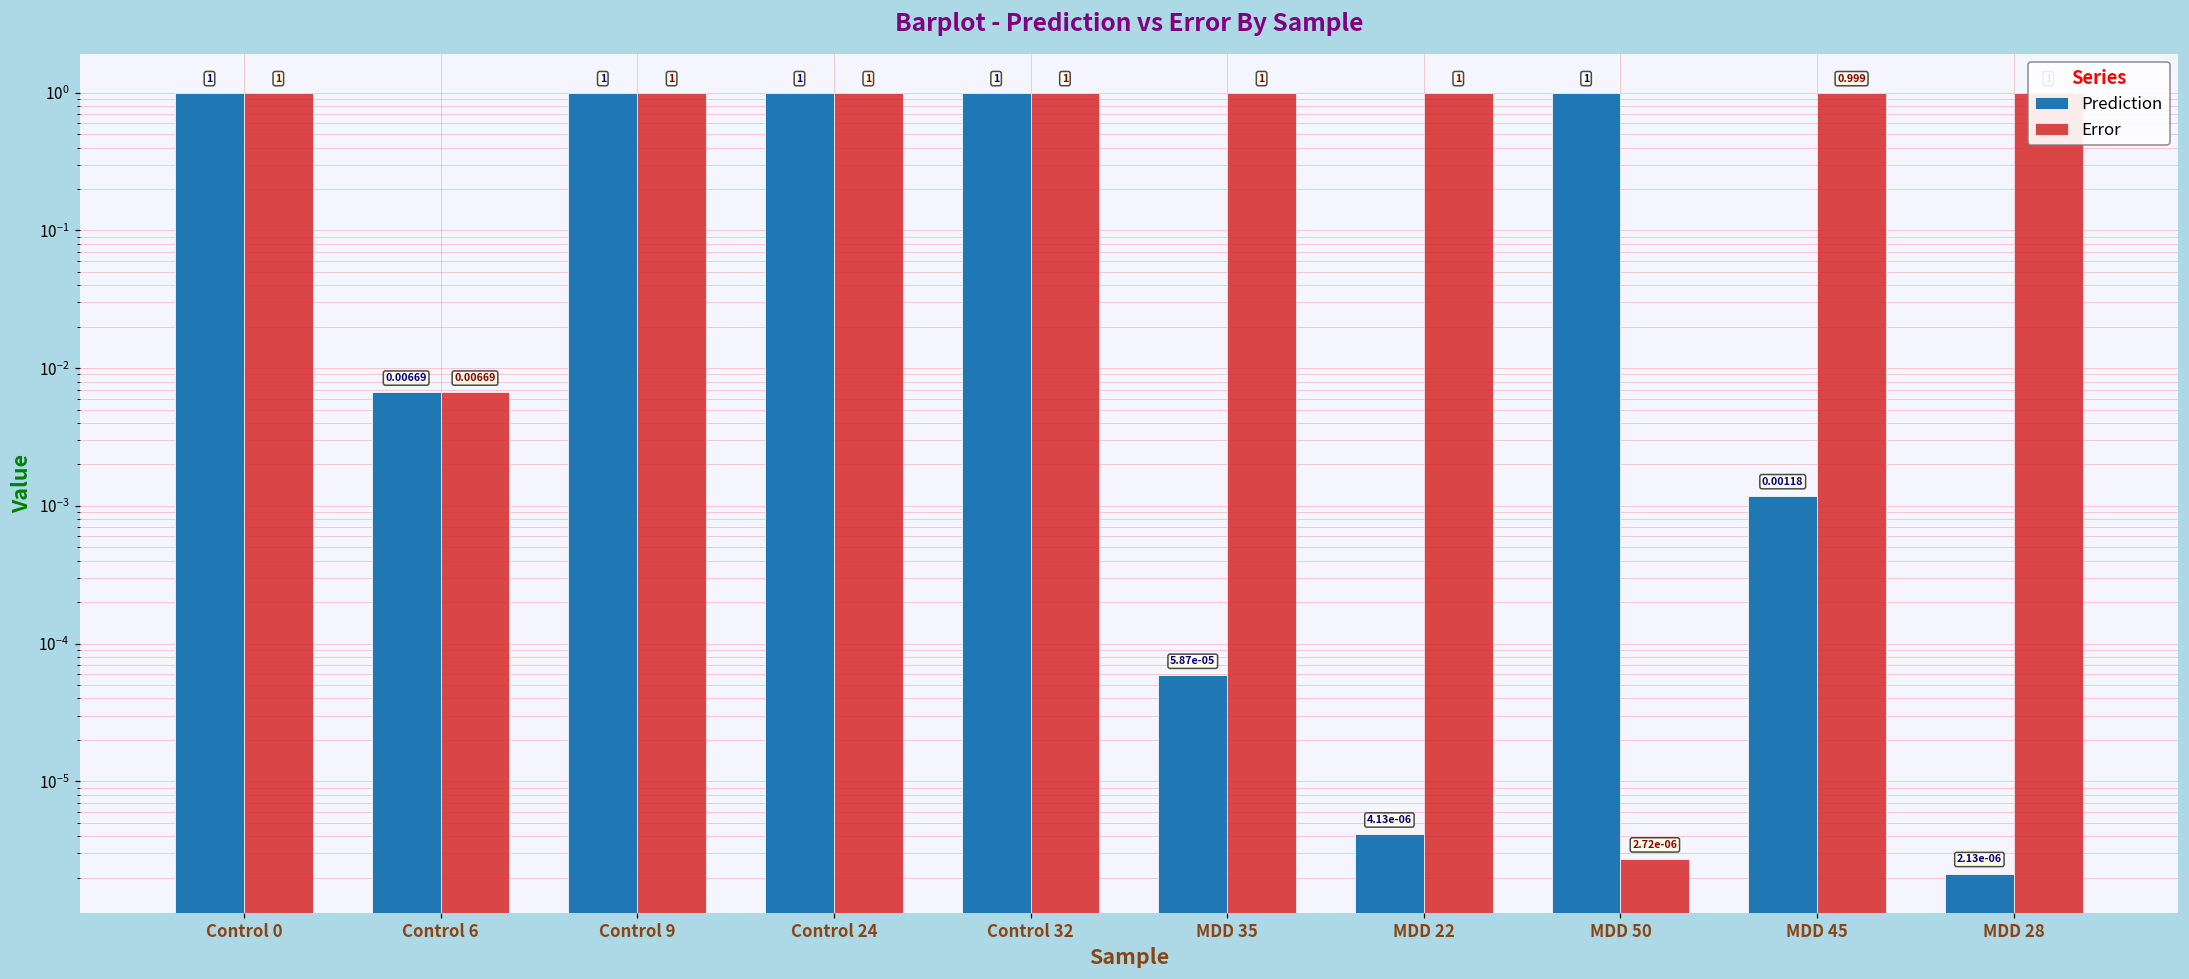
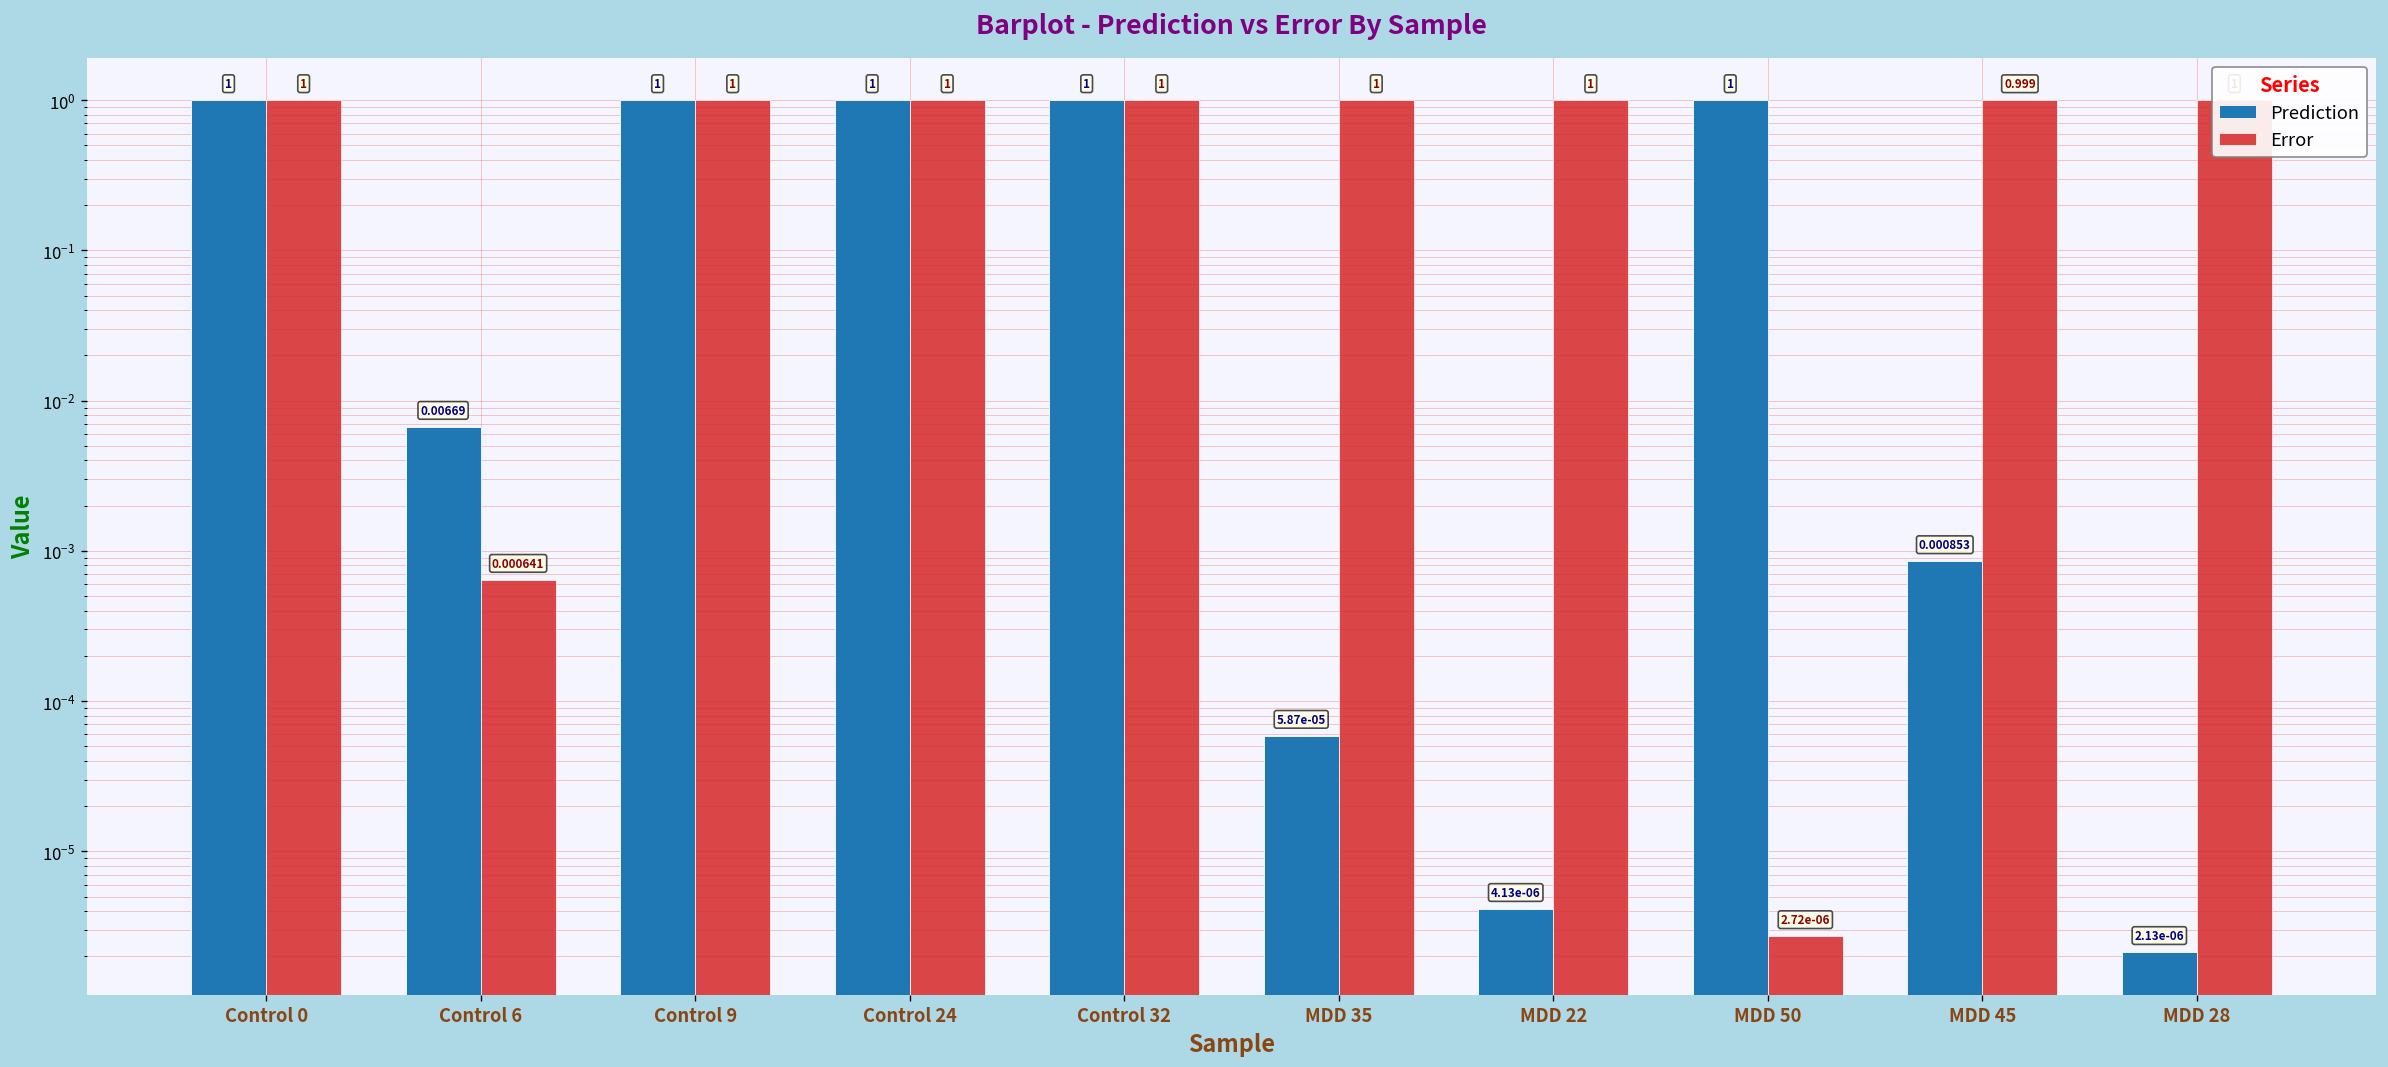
Error, Control 6: 0.00669 -> 0.000641
Prediction, MDD 45: 0.00118 -> 0.000853
